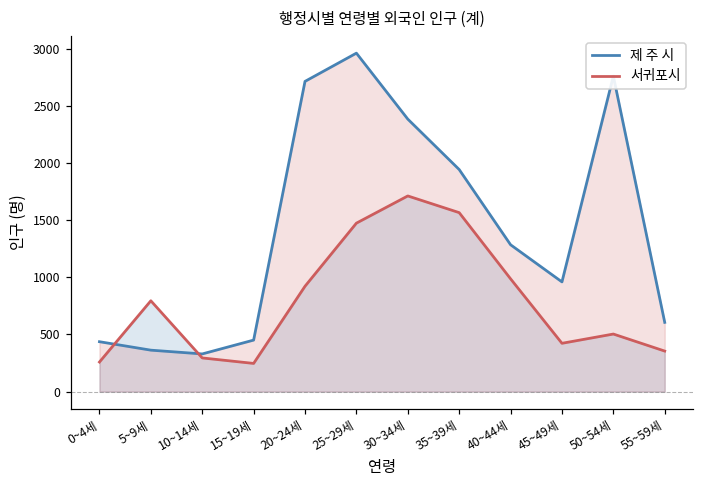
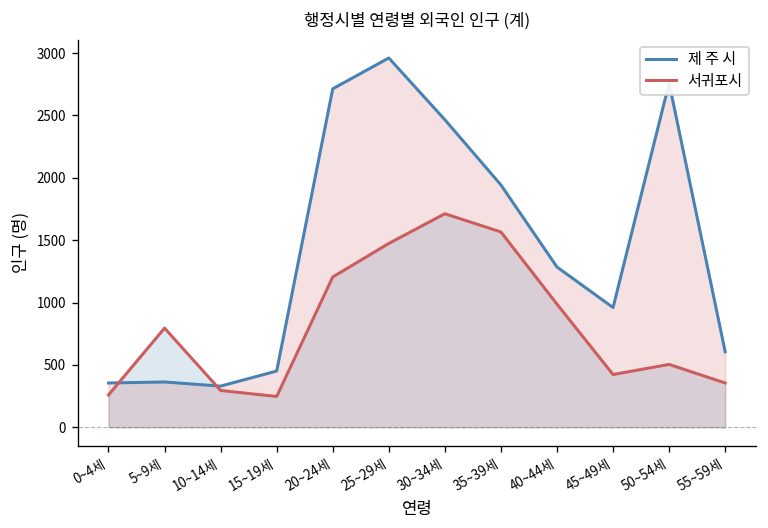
제 주 시, 0~4세: 440 -> 360
서귀포시, 20~24세: 920 -> 1210
제 주 시, 30~34세: 2380 -> 2470
